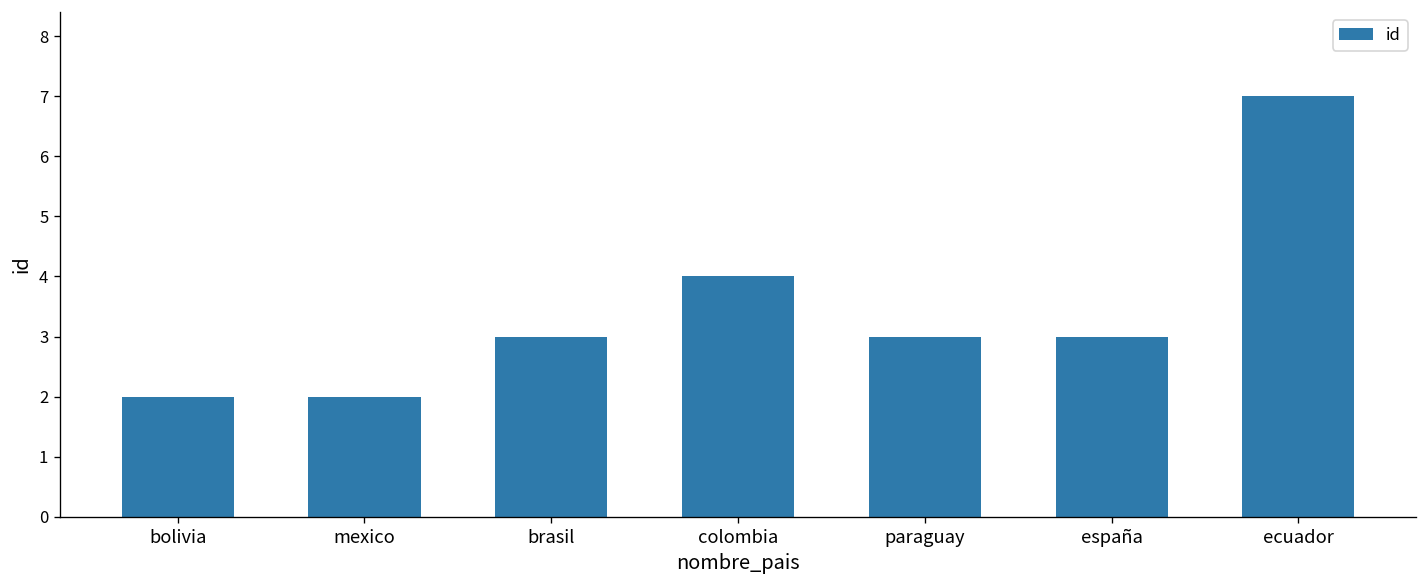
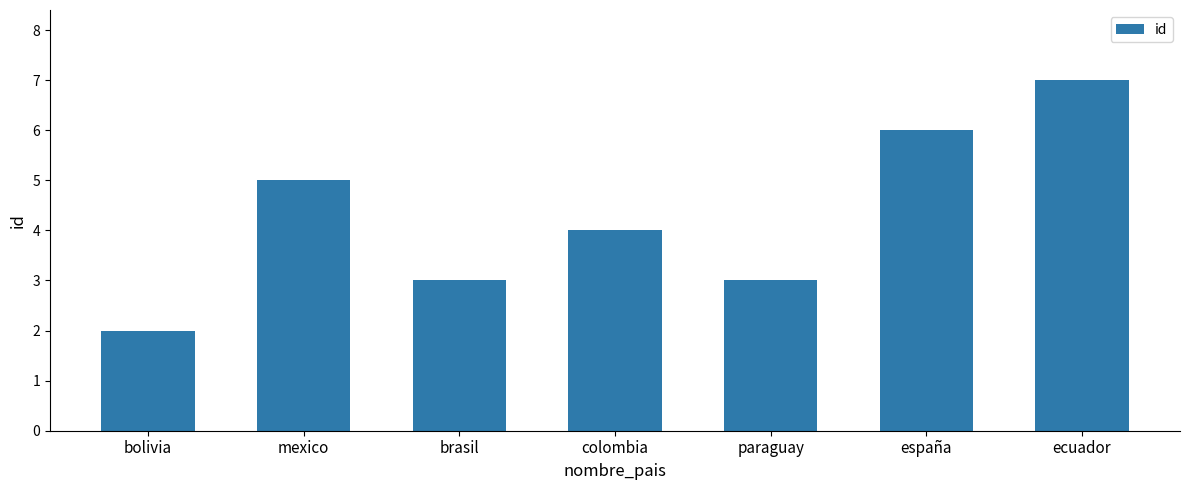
mexico: 2 -> 5
españa: 3 -> 6
